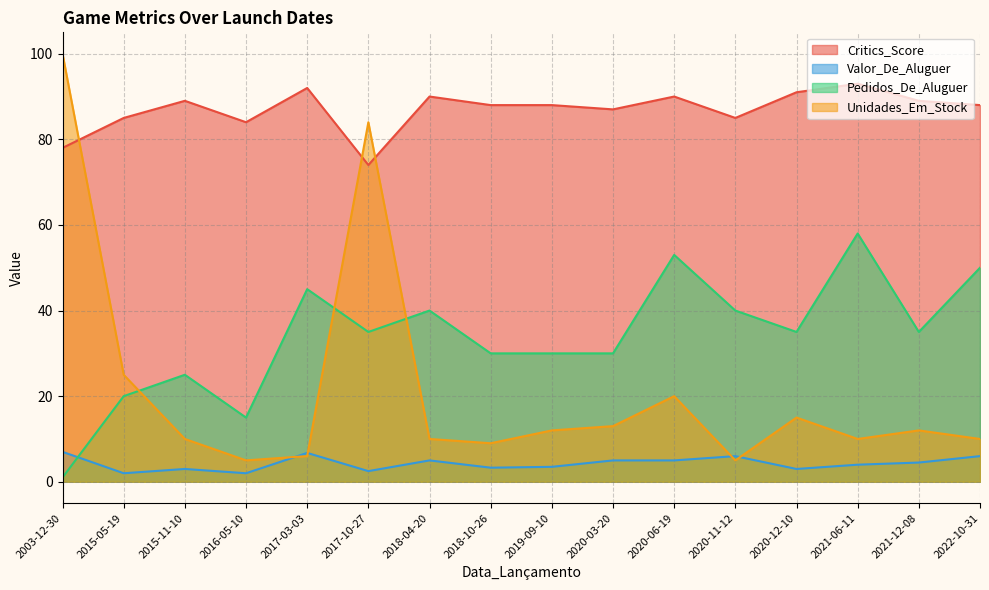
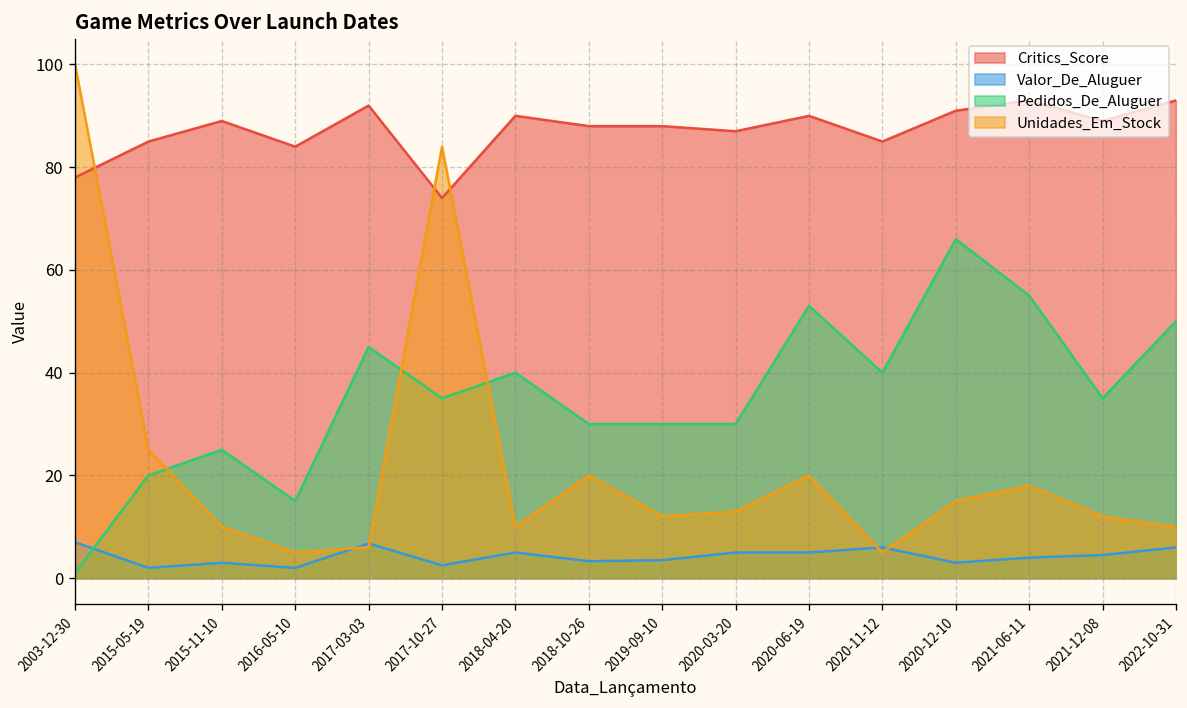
Unidades_Em_Stock, 2018-10-26: 9 -> 20
Pedidos_De_Aluguer, 2020-12-10: 35 -> 66
Pedidos_De_Aluguer, 2021-06-11: 58 -> 55
Unidades_Em_Stock, 2021-06-11: 10 -> 18
Critics_Score, 2022-10-31: 88 -> 93
